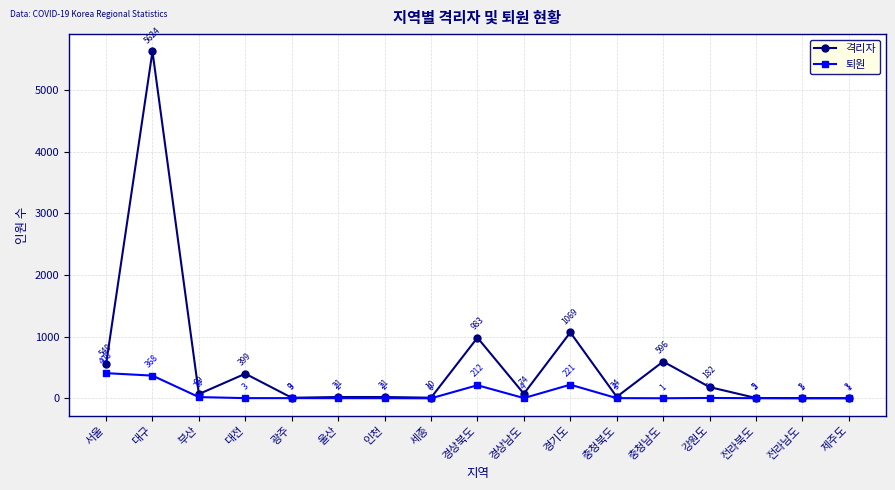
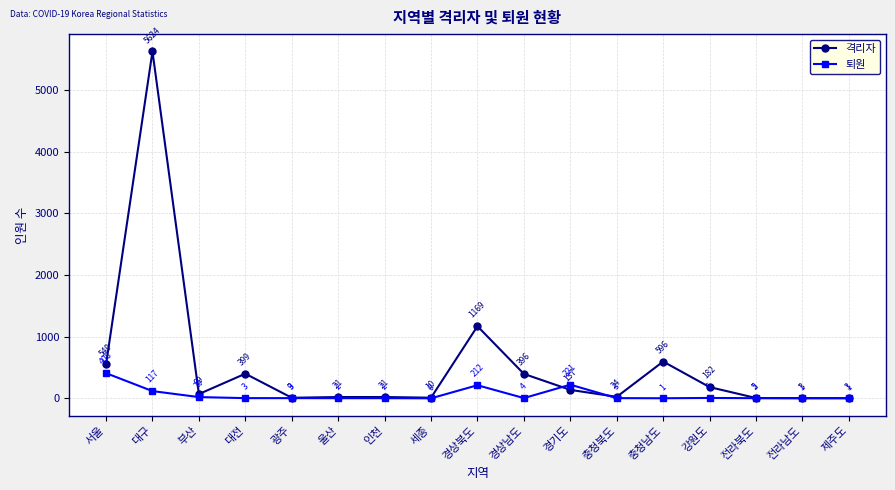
퇴원, 대구: 368 -> 117
격리자, 경상북도: 983 -> 1169
격리자, 경상남도: 74 -> 396
격리자, 경기도: 1069 -> 137
